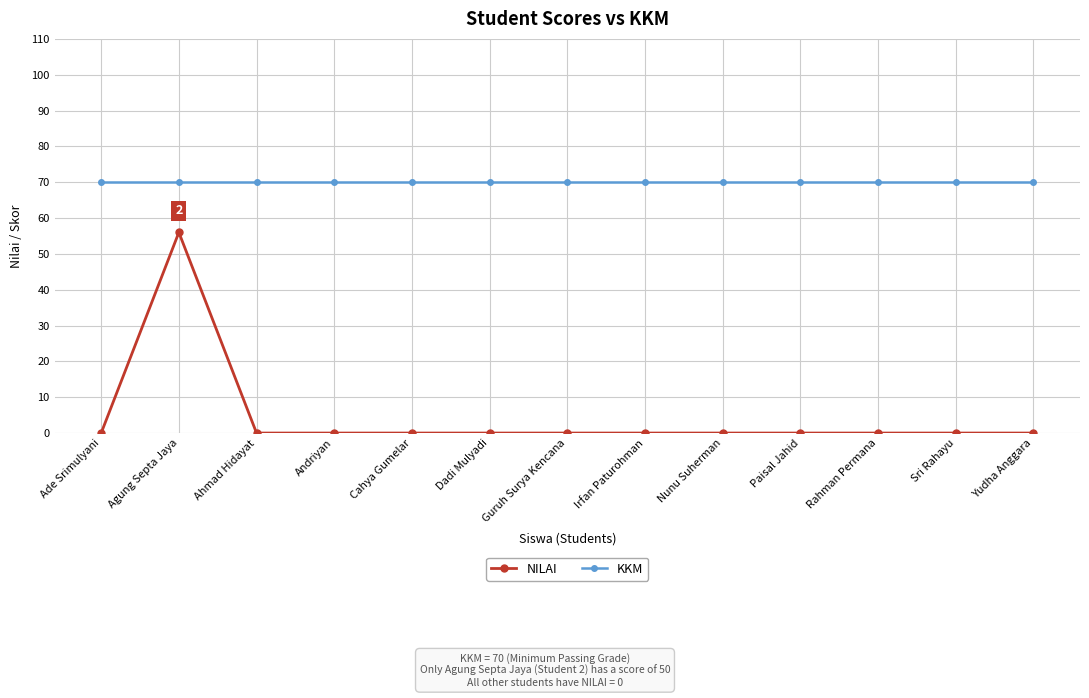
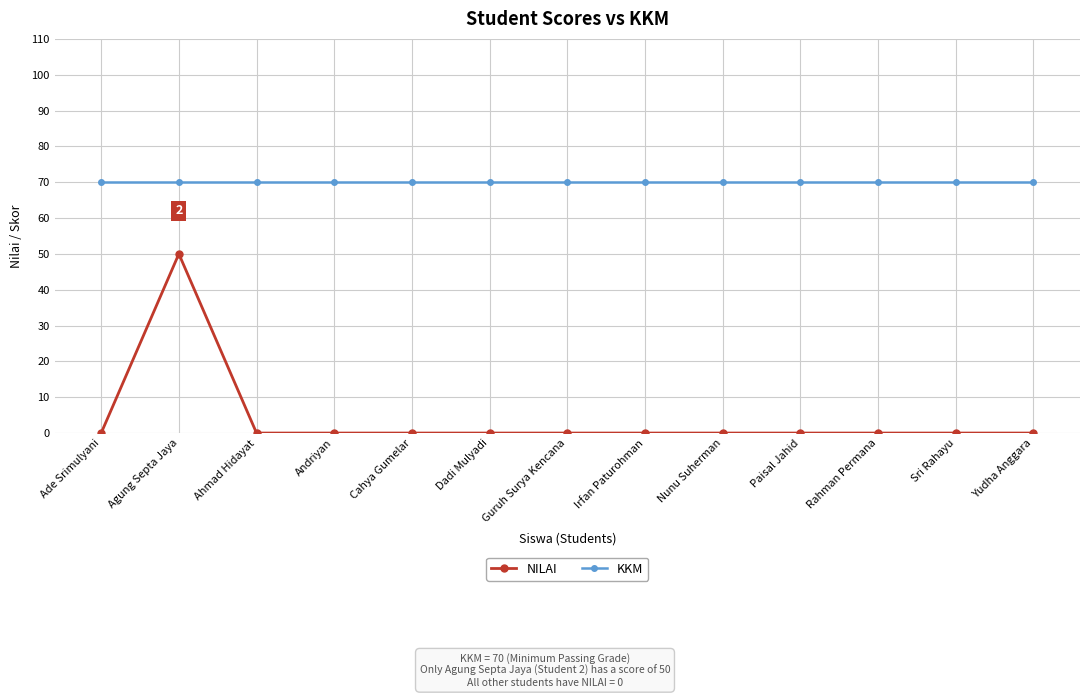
NILAI, Agung Septa Jaya: 56 -> 50
